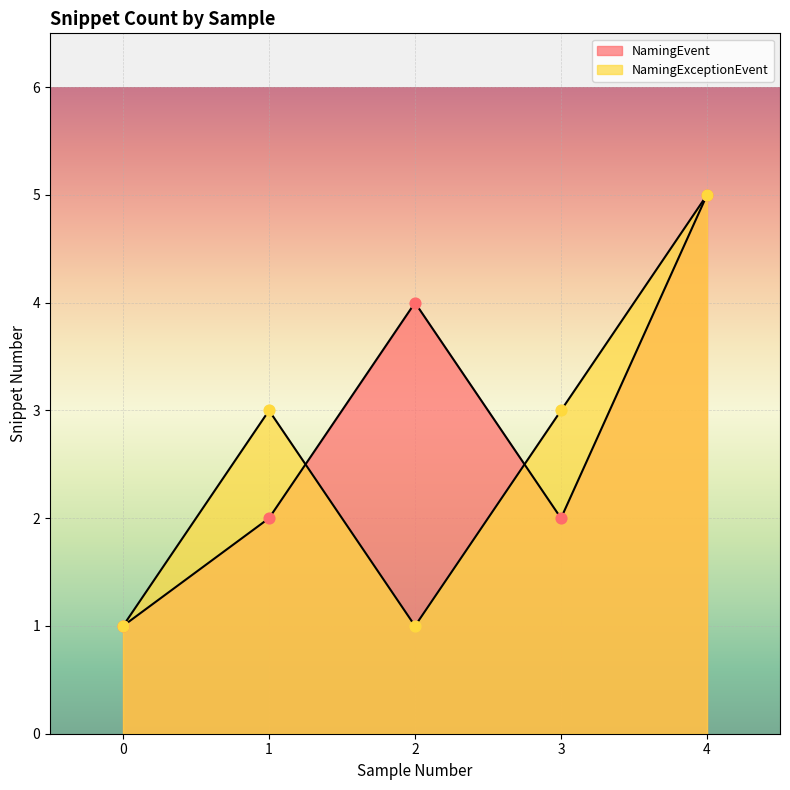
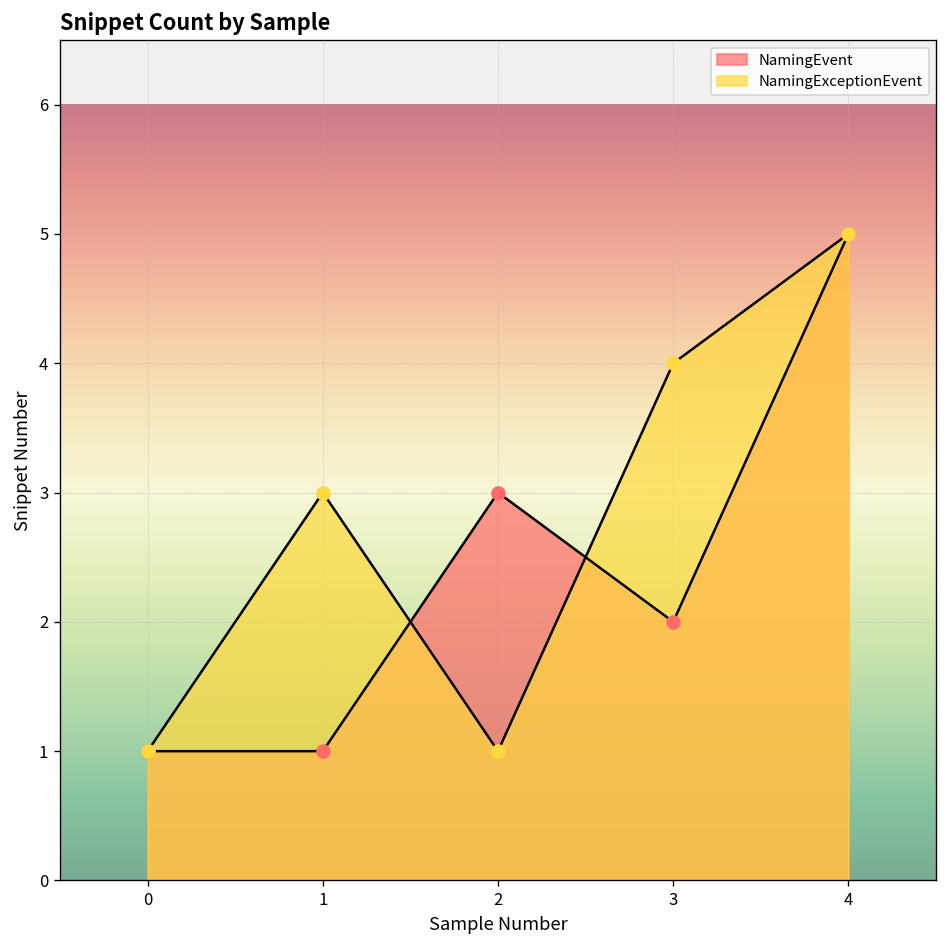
NamingEvent, 1: 2 -> 1
NamingEvent, 2: 4 -> 3
NamingExceptionEvent, 3: 3 -> 4
